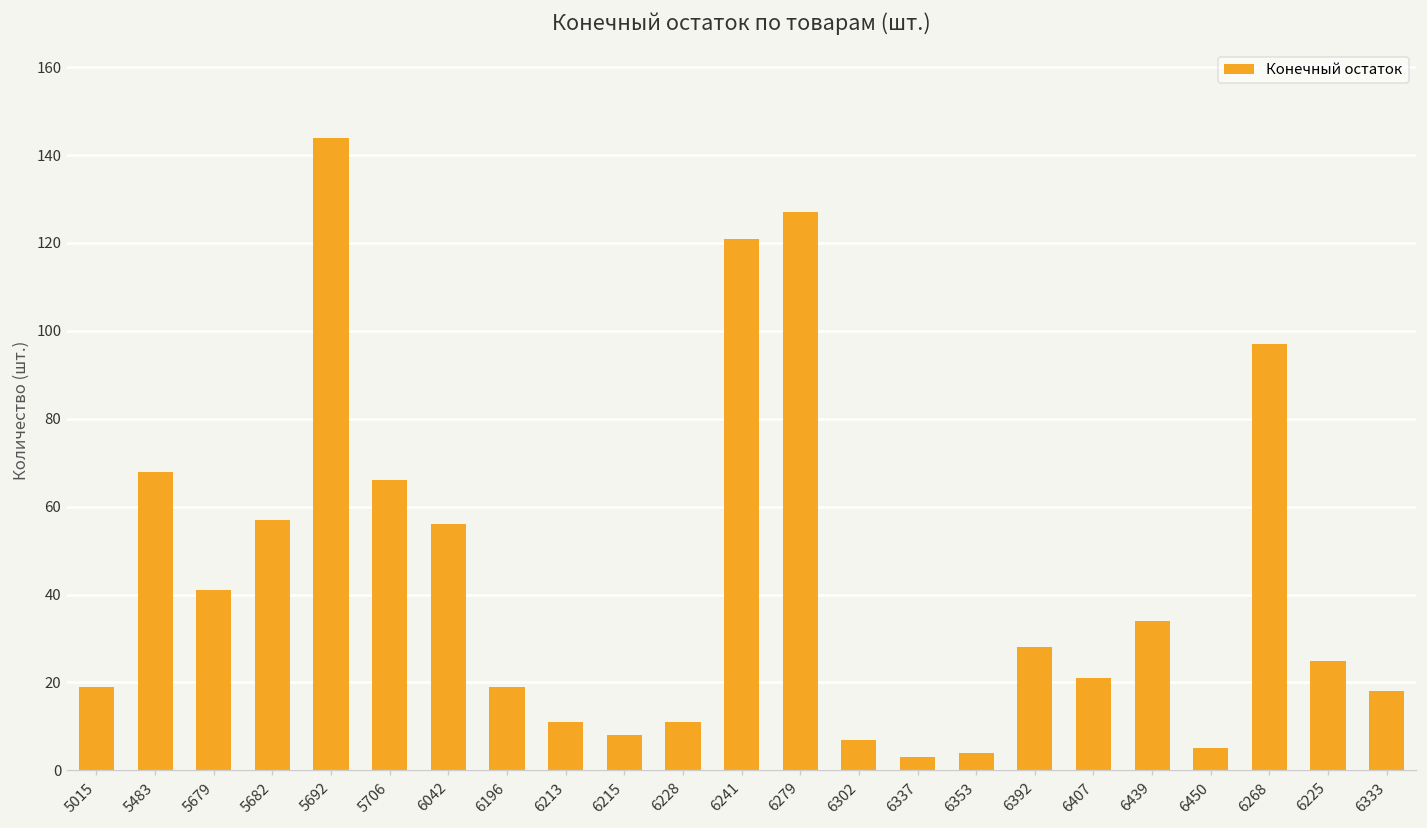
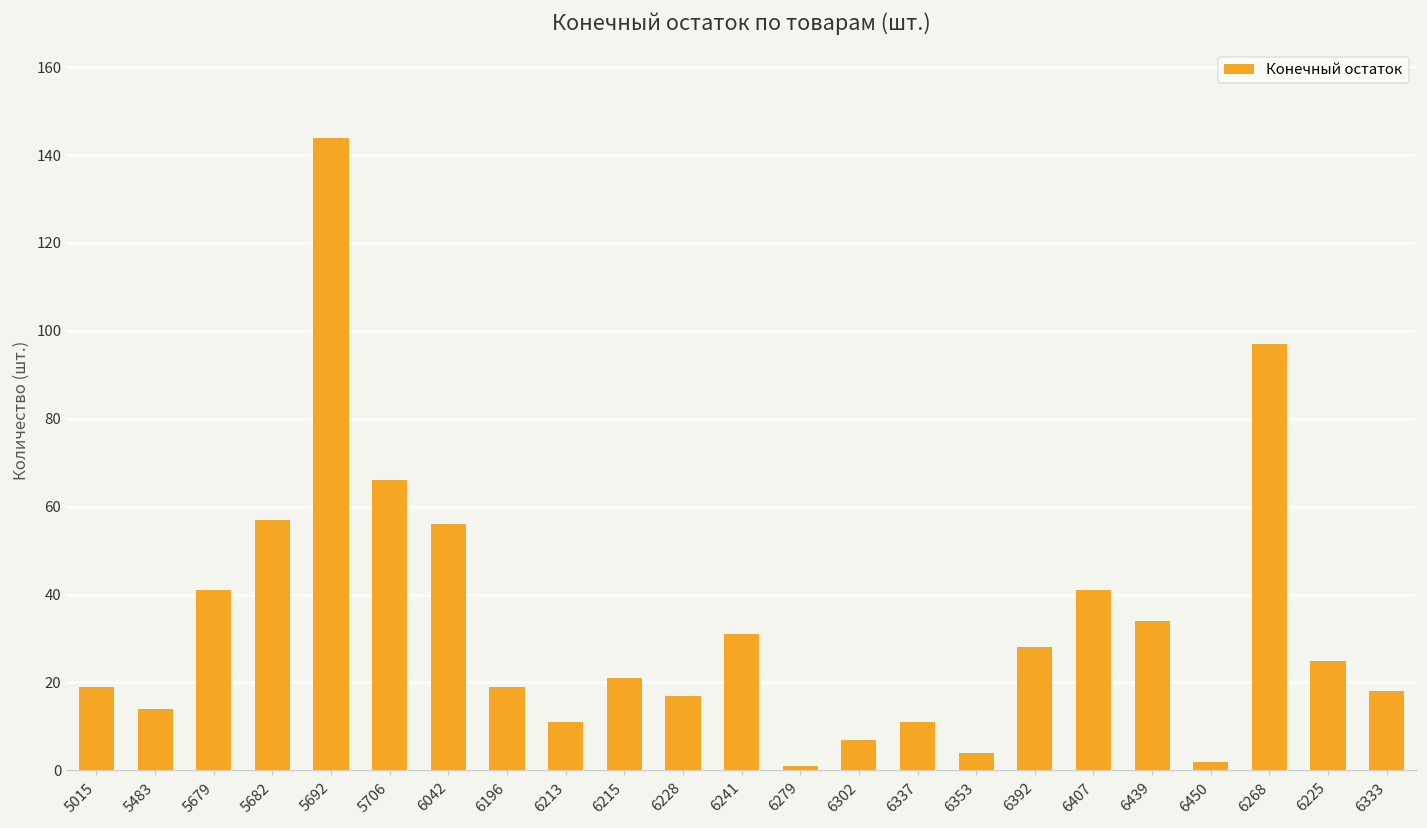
5483: 68 -> 14
6215: 8 -> 21
6228: 11 -> 17
6241: 121 -> 31
6279: 127 -> 1
6337: 3 -> 11
6407: 21 -> 41
6450: 5 -> 2
